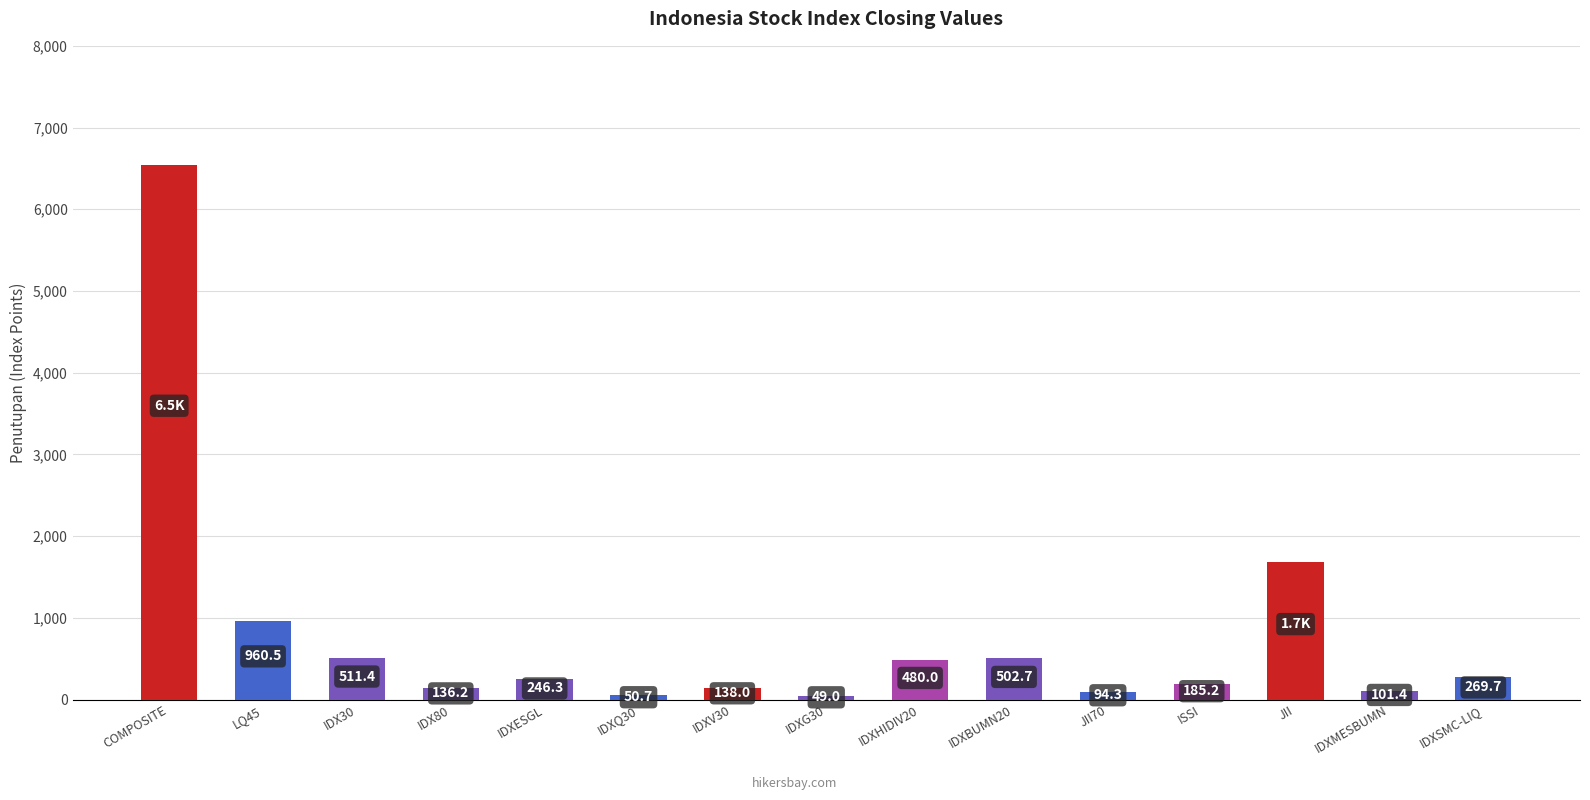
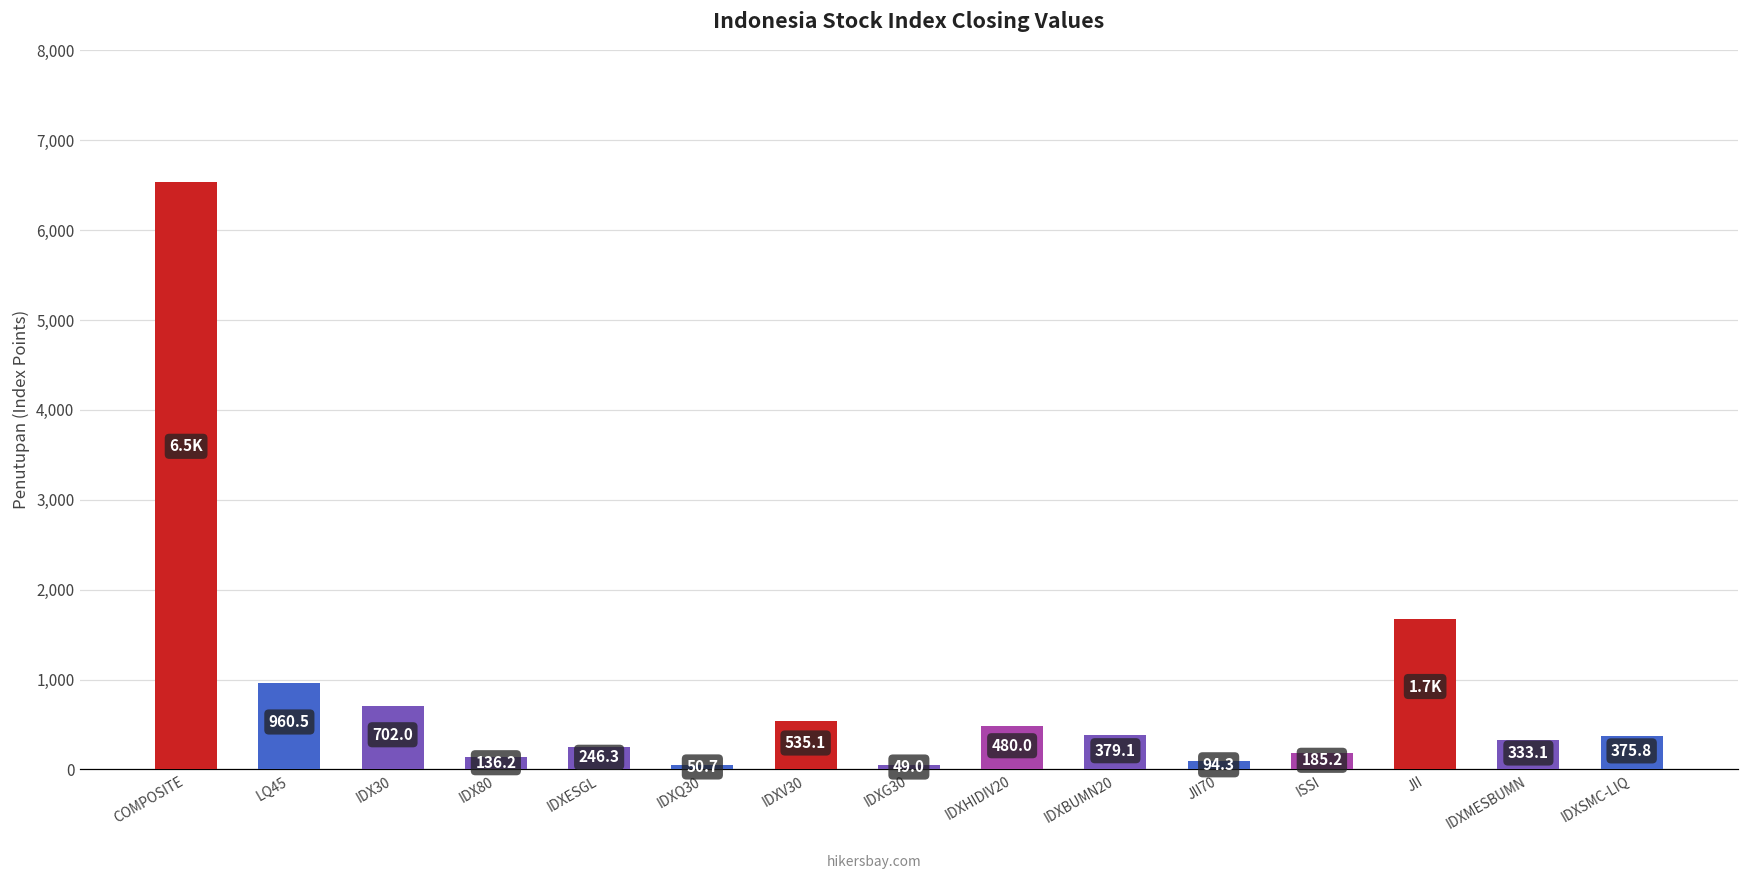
IDX30: 511.4 -> 702.0
IDXV30: 138.0 -> 535.1
IDXBUMN20: 502.7 -> 379.1
IDXMESBUMN: 101.4 -> 333.1
IDXSMC-LIQ: 269.7 -> 375.8
